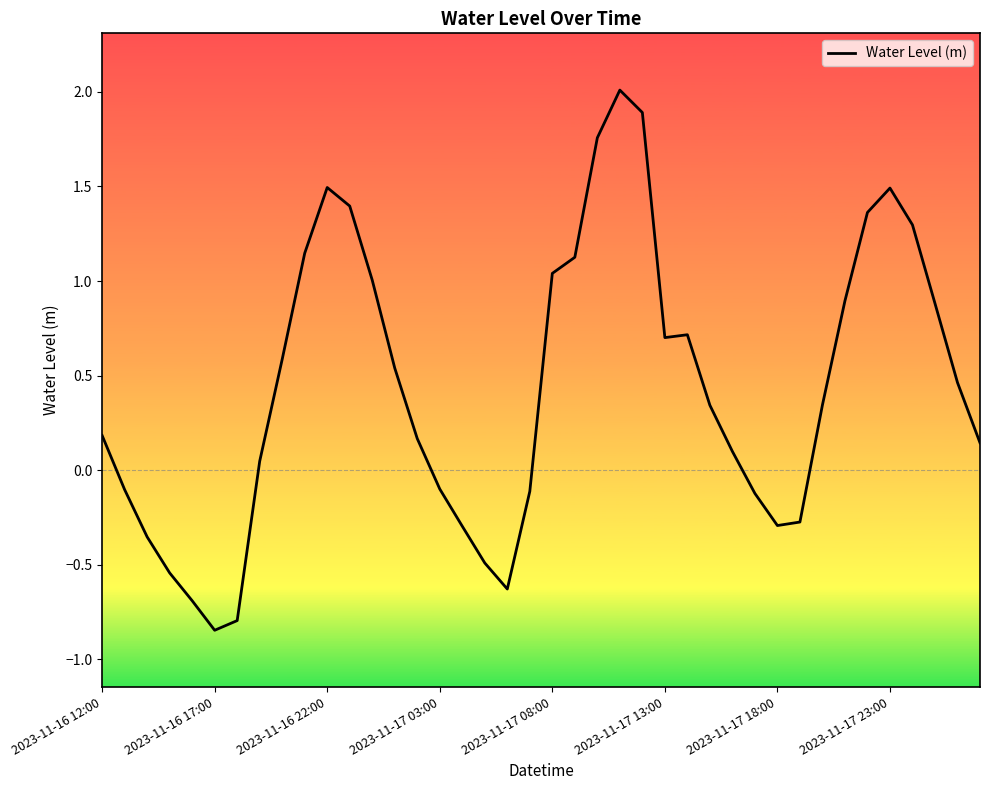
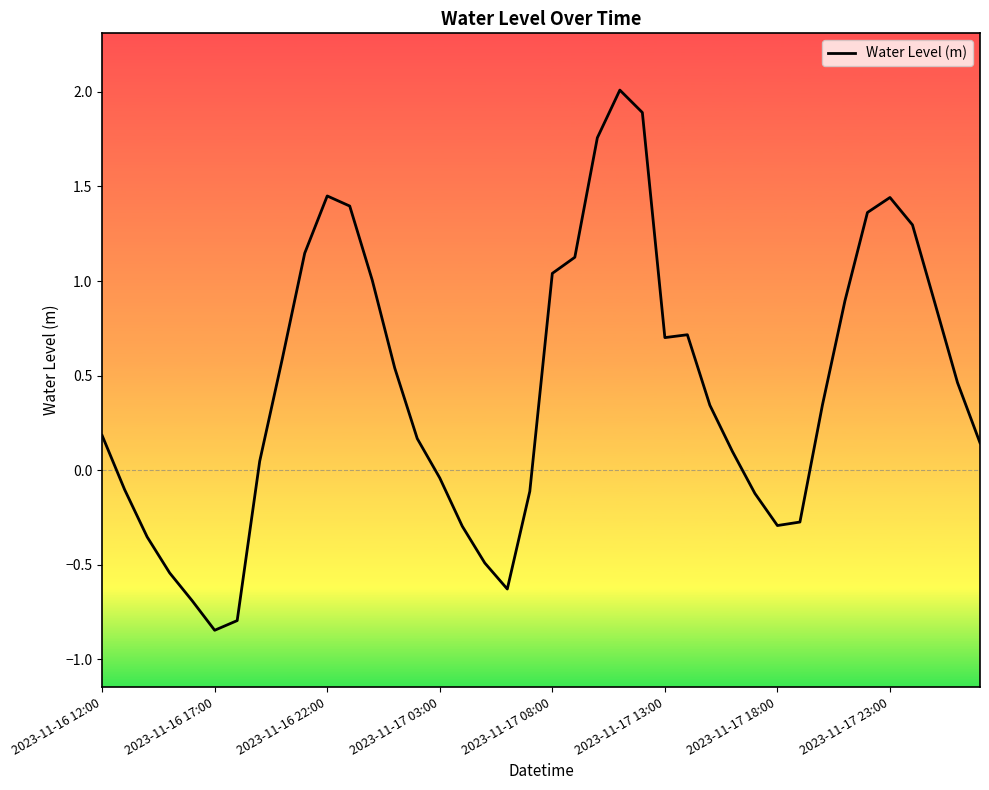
2023-11-16 22:00: 1.49 -> 1.45
2023-11-17 03:00: -0.10 -> -0.04
2023-11-17 23:00: 1.49 -> 1.44
